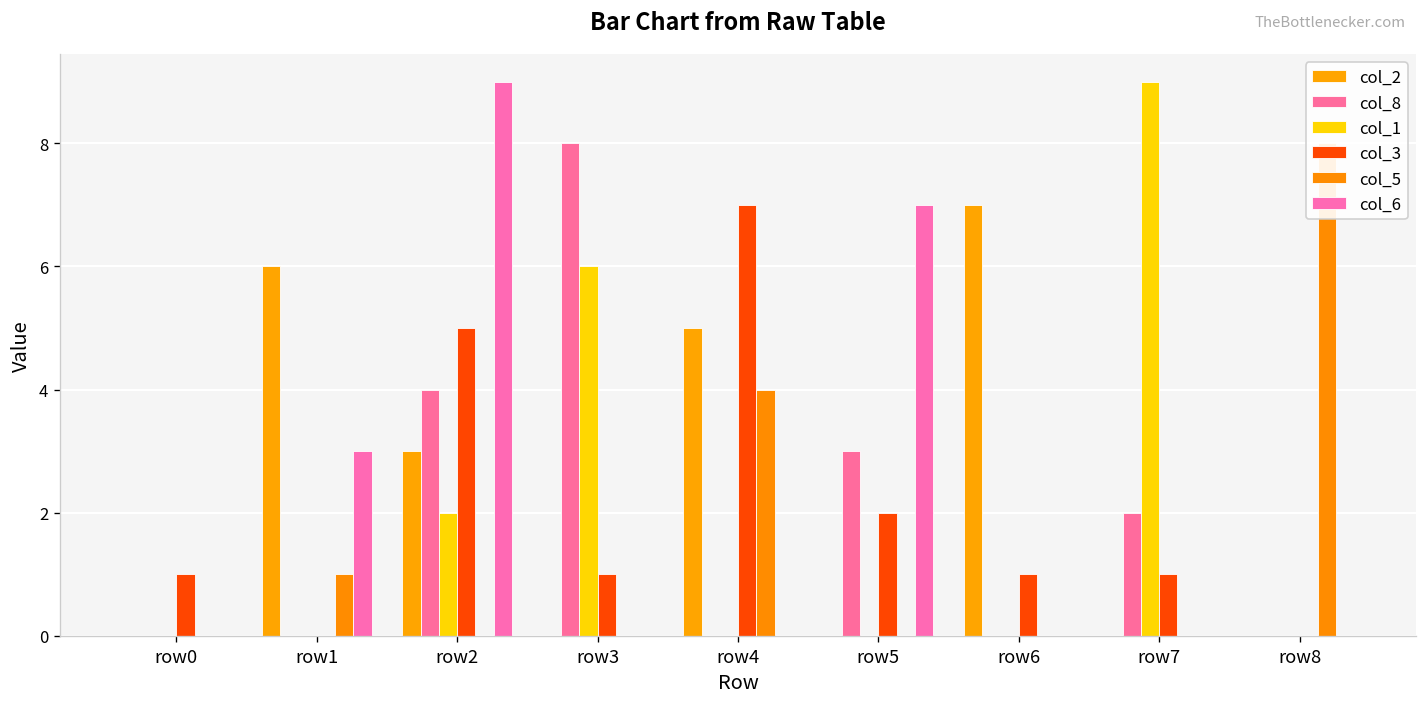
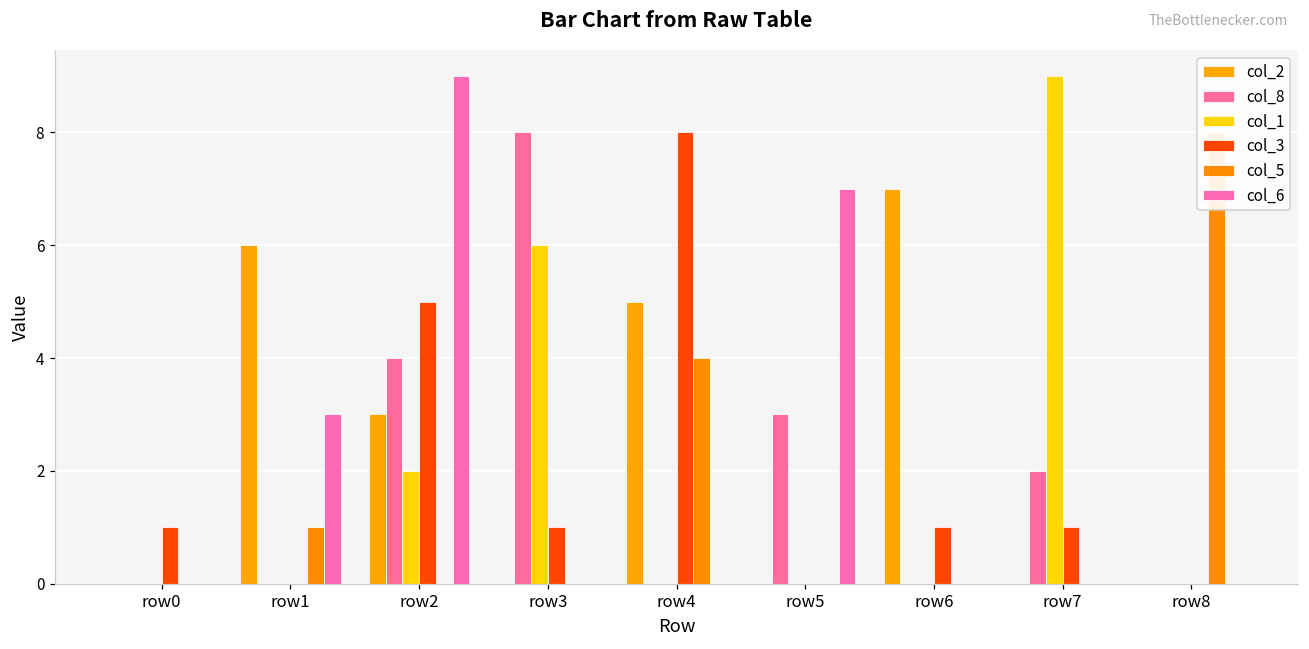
col_3, row4: 7 -> 8
col_3, row5: 2 -> 0
